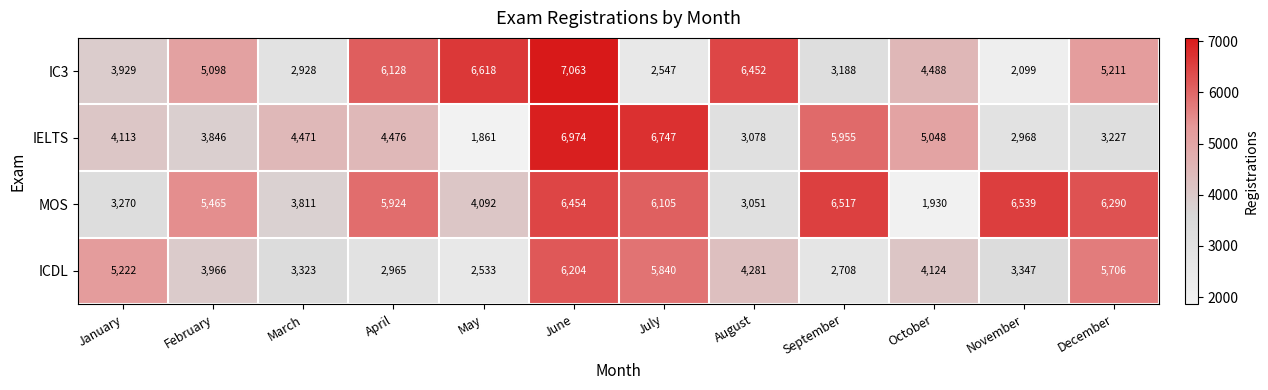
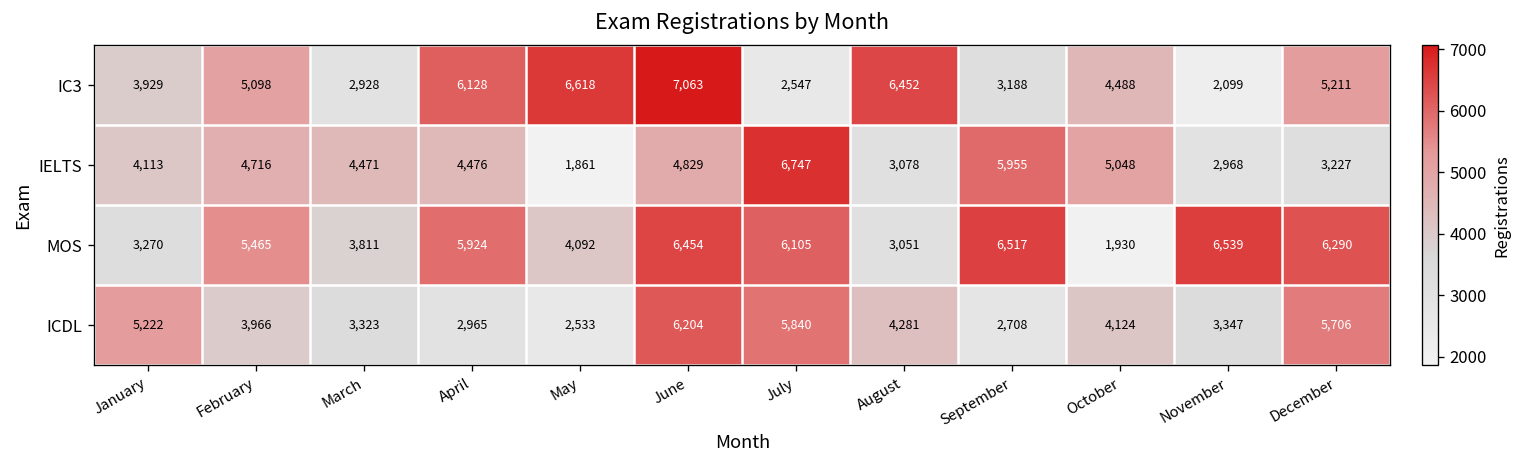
IELTS, February: 3,846 -> 4,716
IELTS, June: 6,974 -> 4,829
